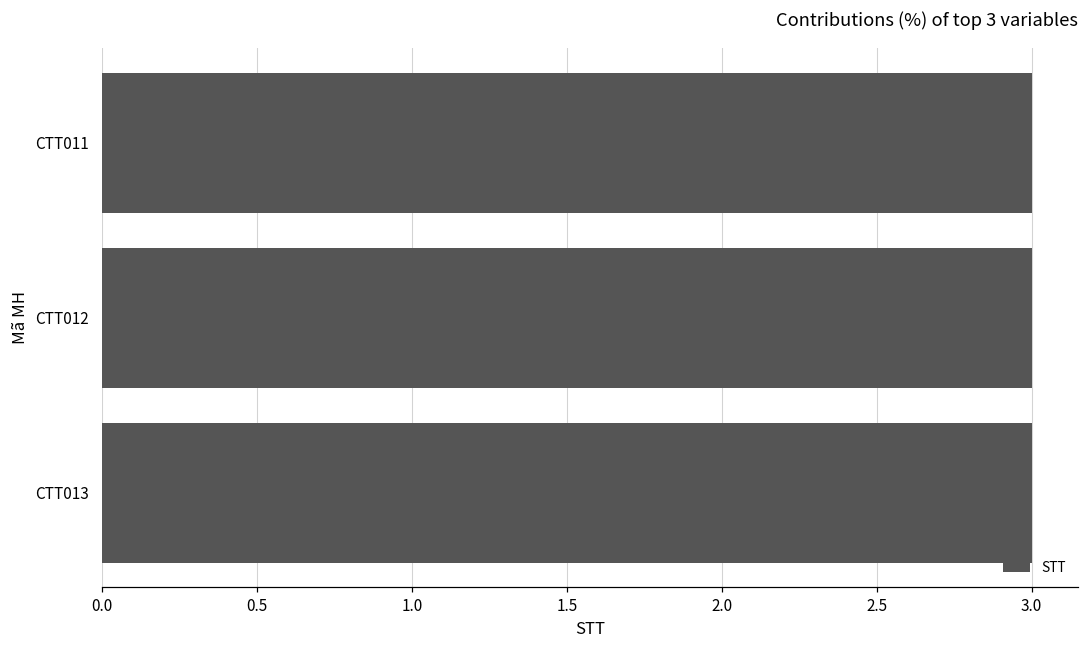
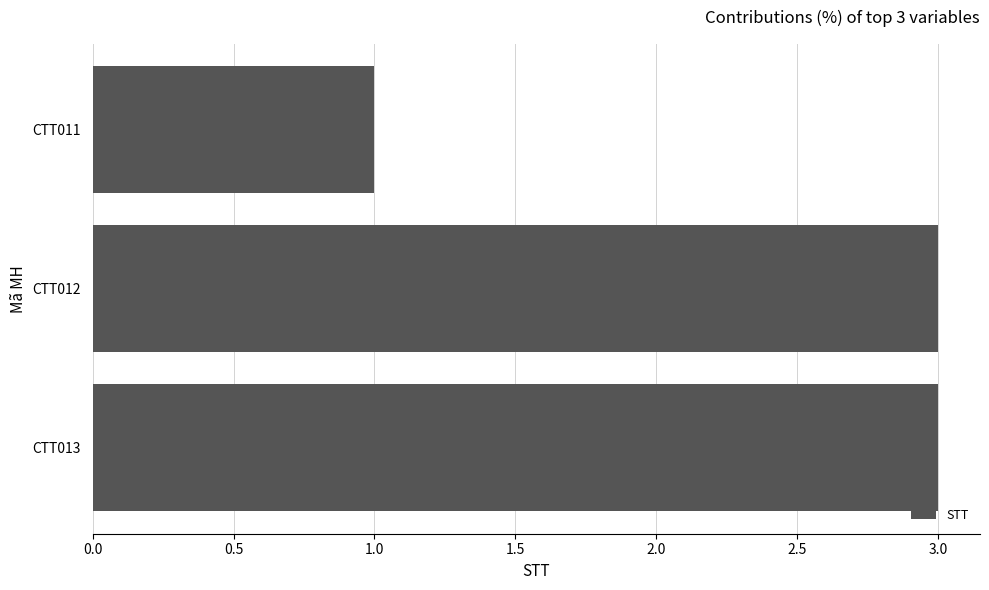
CTT011: 3 -> 1
